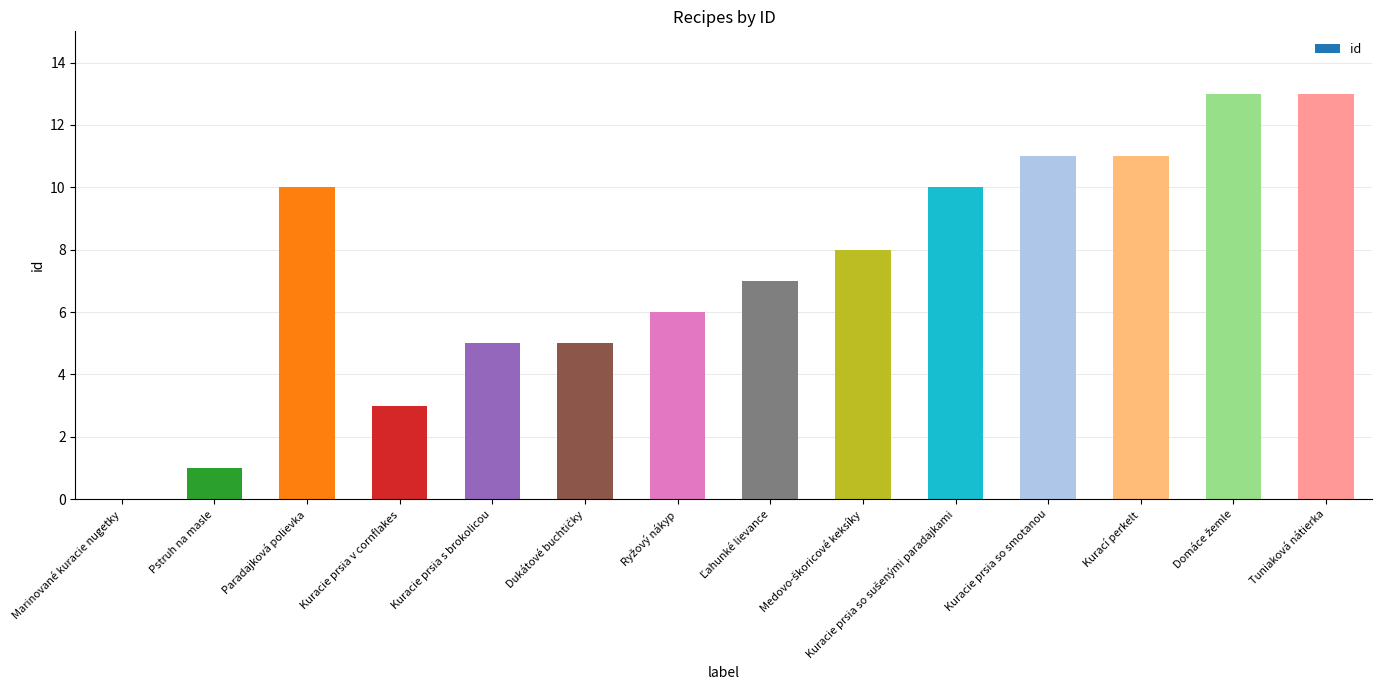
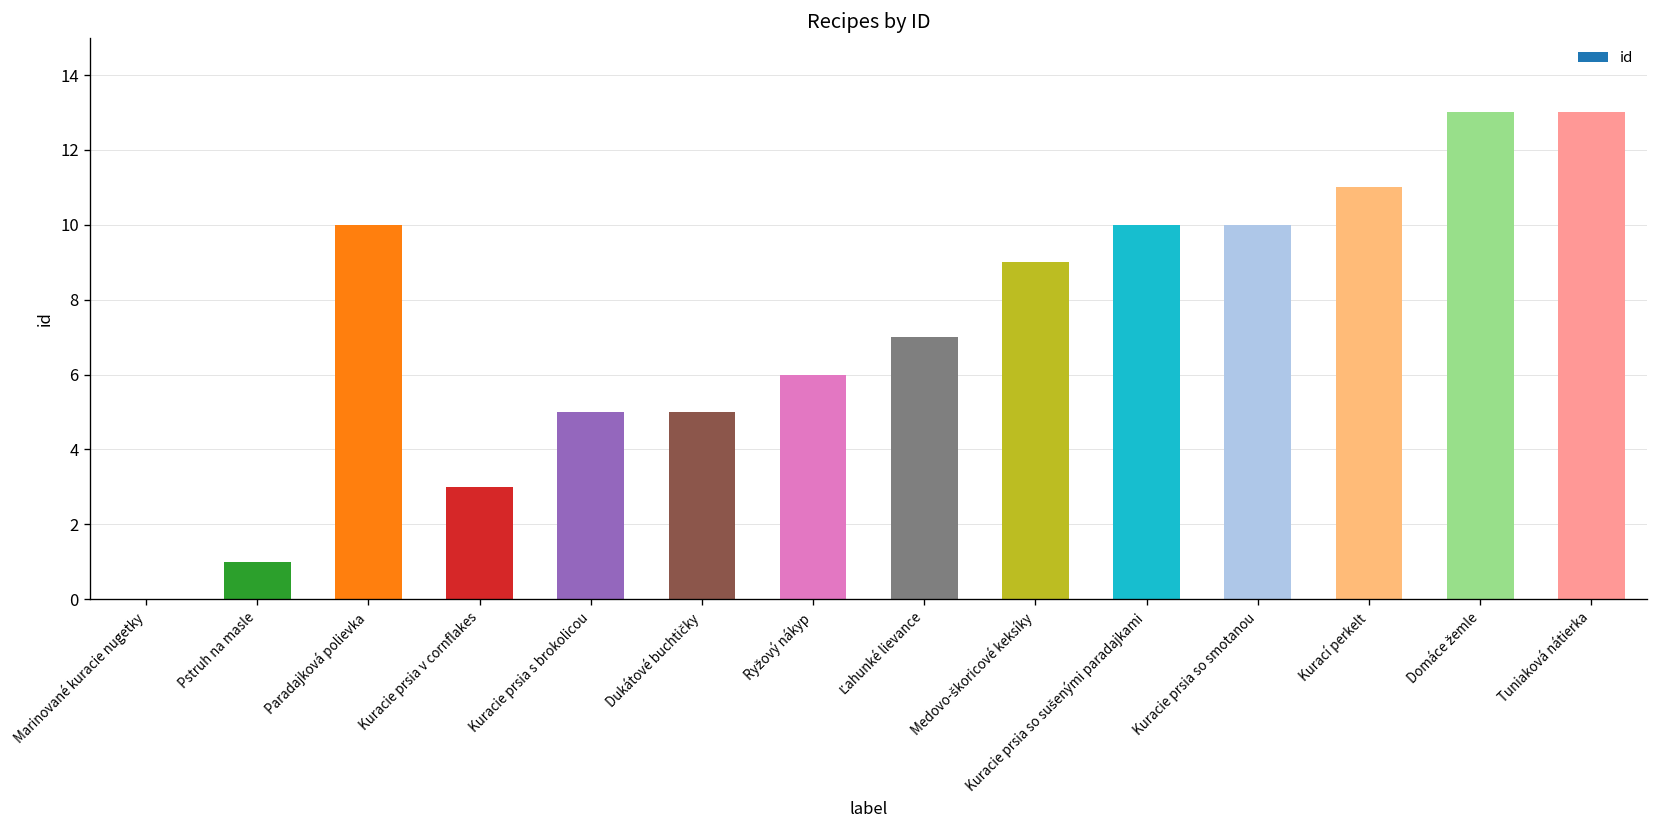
Medovo-škoricové keksíky: 8 -> 9
Kuracie prsia so smotanou: 11 -> 10
